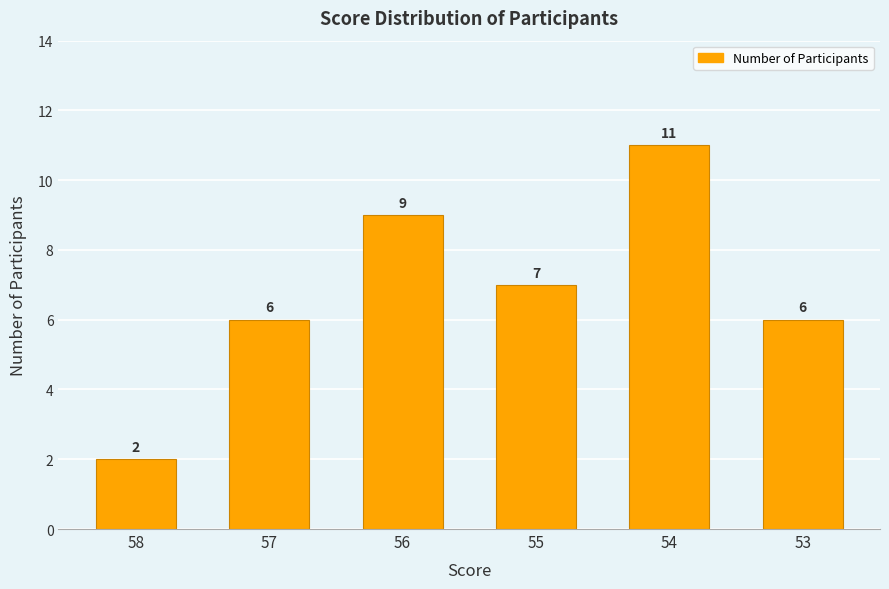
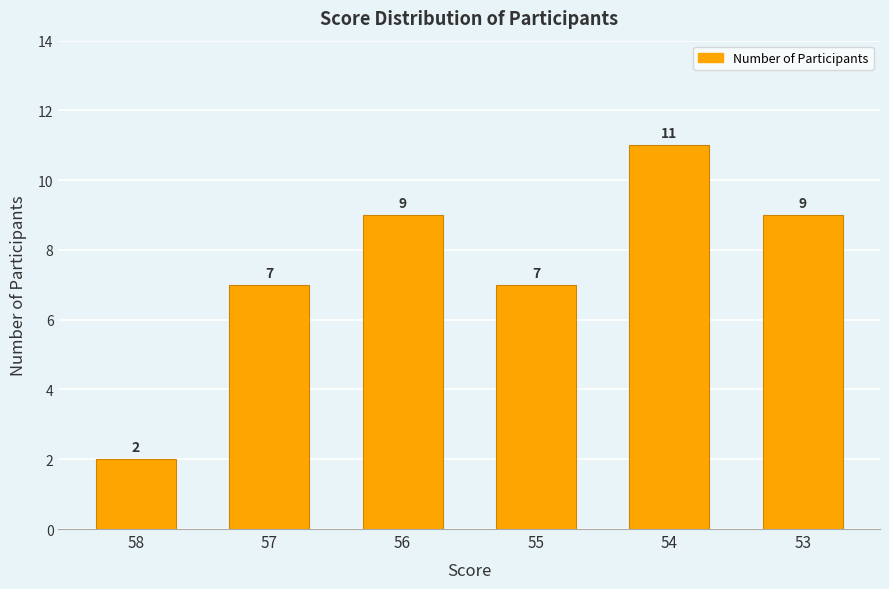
57: 6 -> 7
53: 6 -> 9
